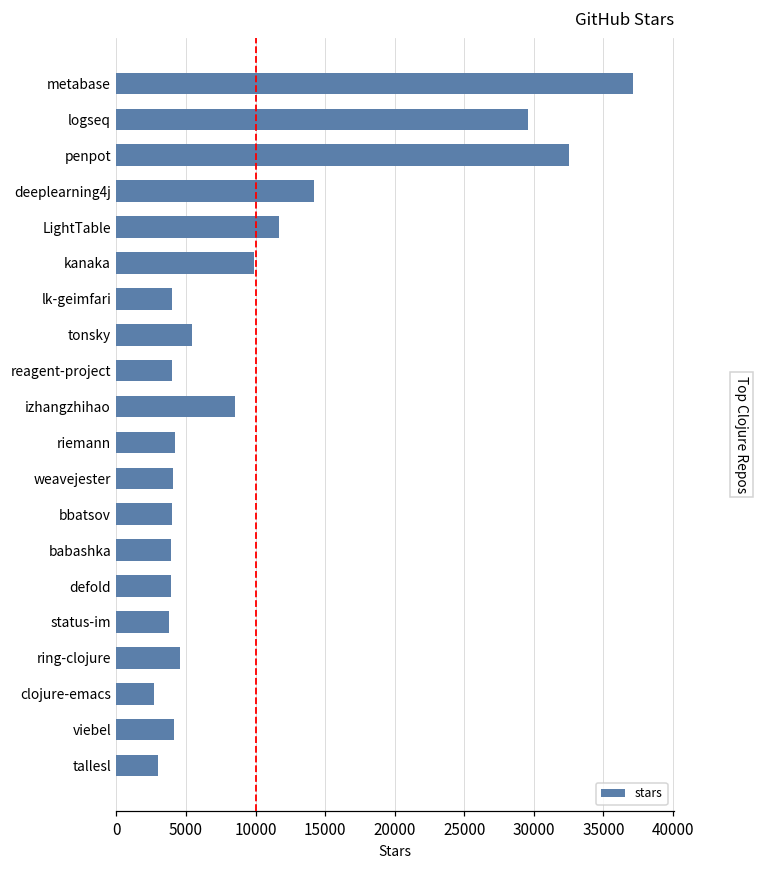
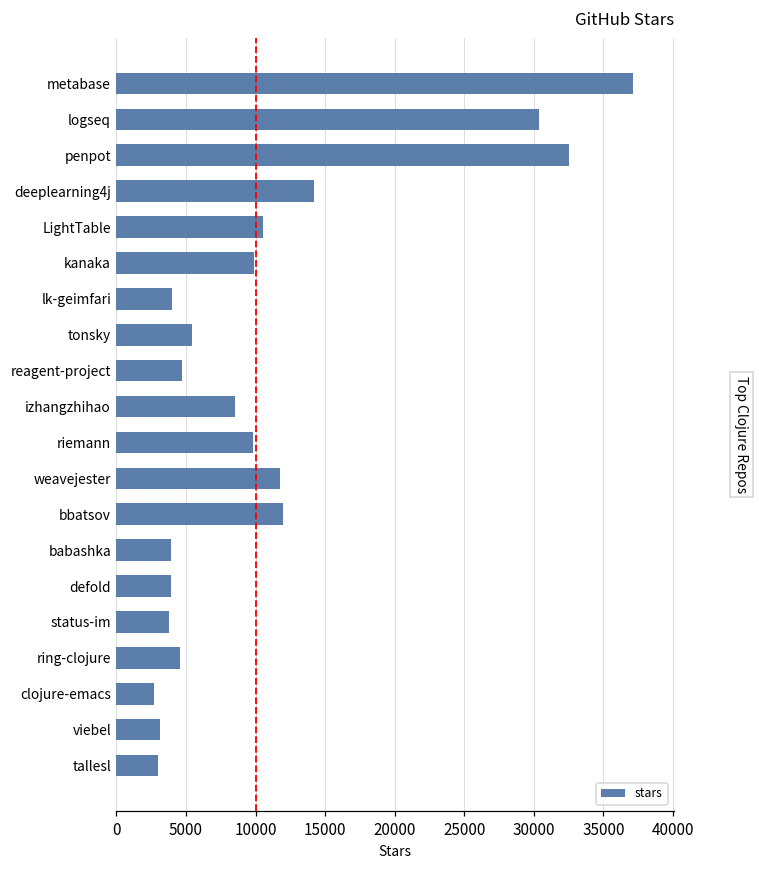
logseq: 29600 -> 30400
LightTable: 11700 -> 10600
reagent-project: 4000 -> 4700
riemann: 4200 -> 9800
weavejester: 4100 -> 11700
bbatsov: 4000 -> 11900
viebel: 4100 -> 3100
